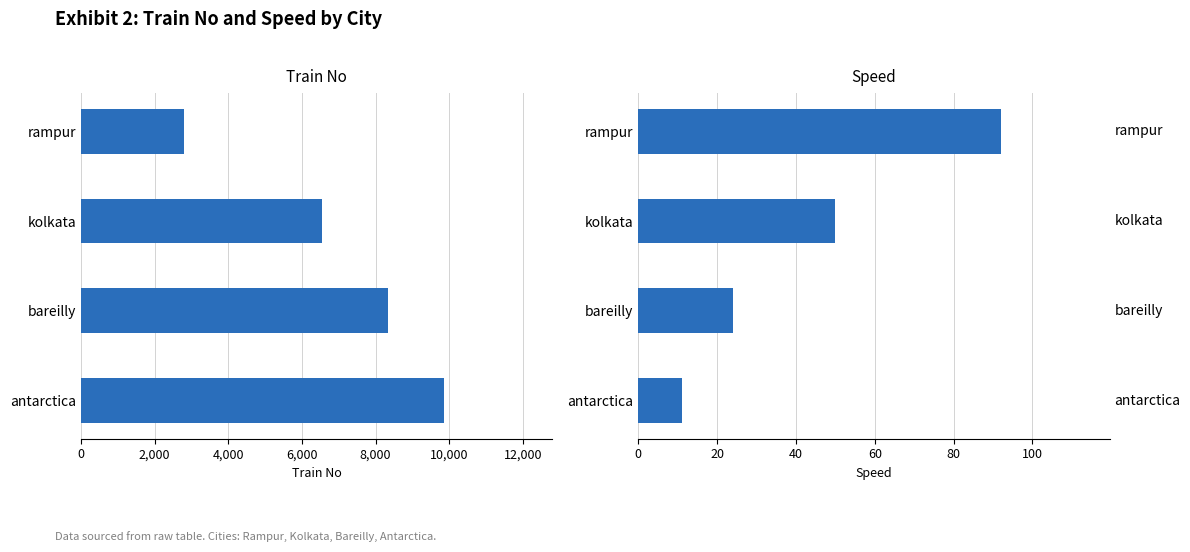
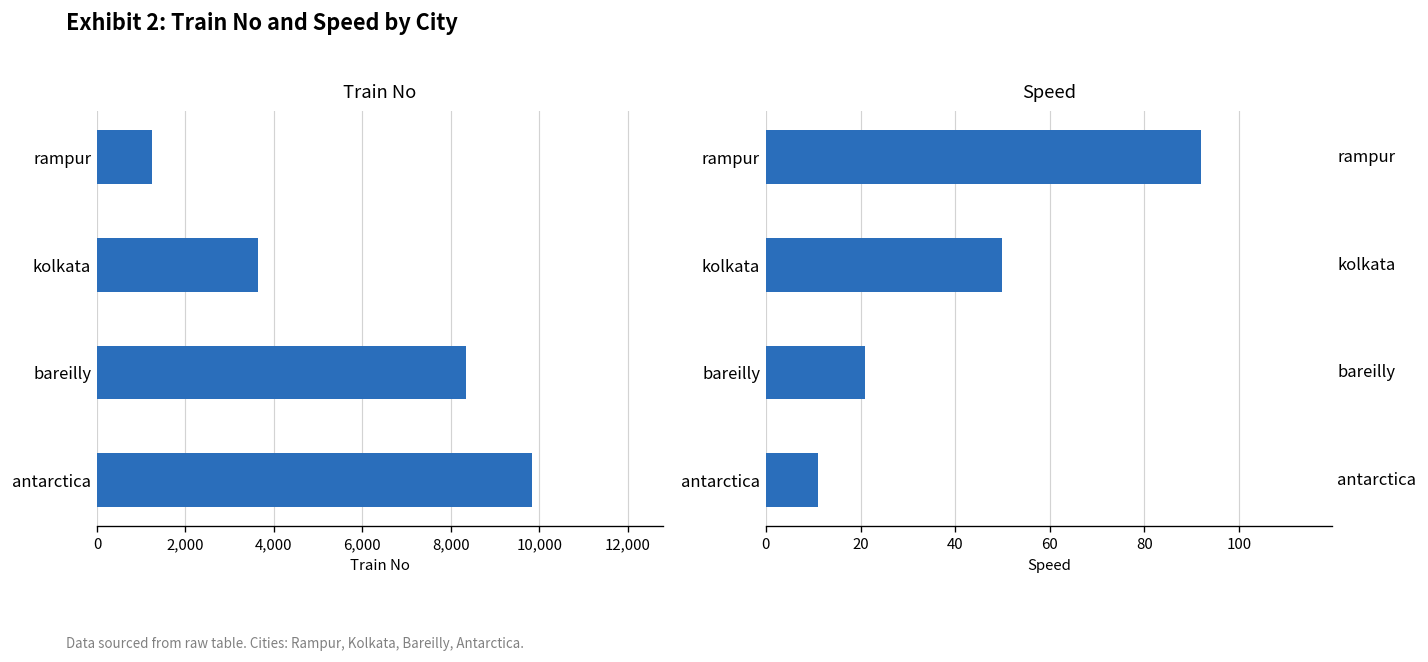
Train No, rampur: 2,800 -> 1,200
Train No, kolkata: 6,500 -> 3,600
Speed, bareilly: 24 -> 21
